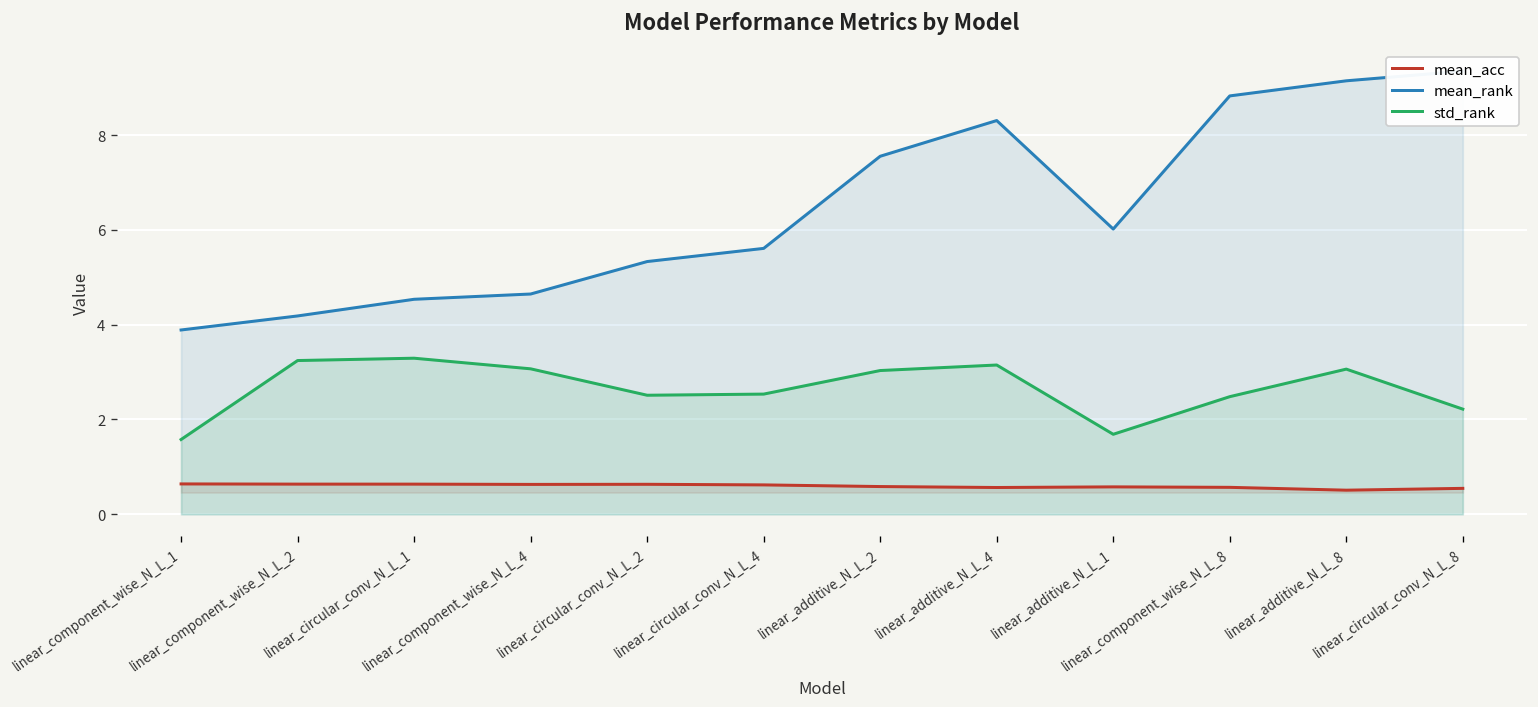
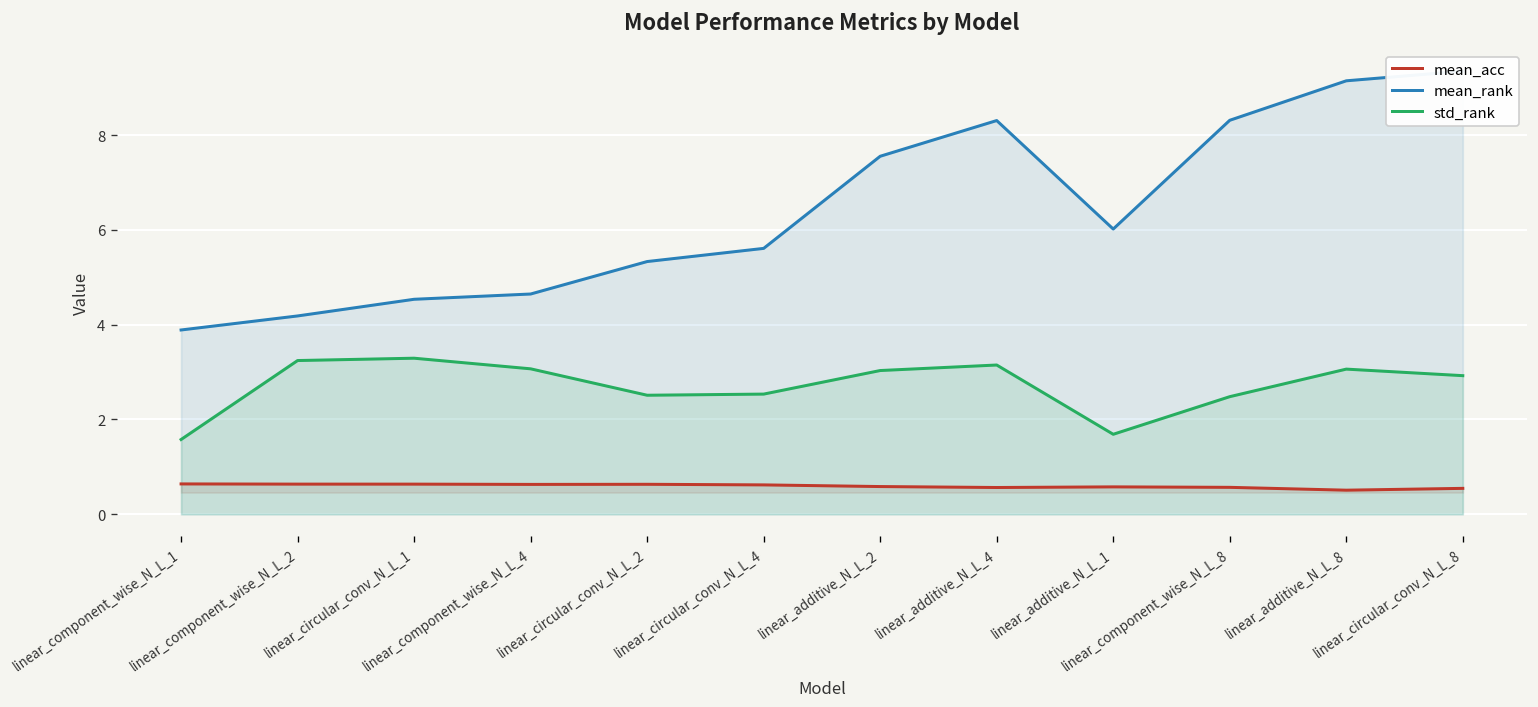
mean_rank, linear_component_wise_N_L_8: 8.8 -> 8.3
std_rank, linear_circular_conv_N_L_8: 2.2 -> 2.9
